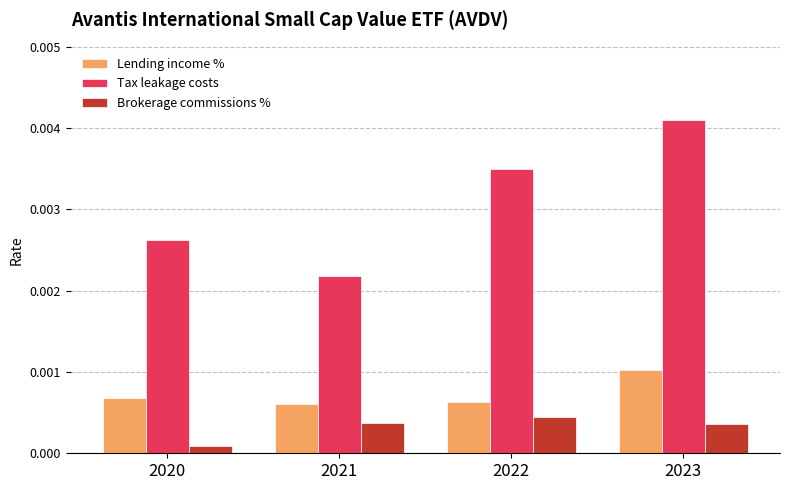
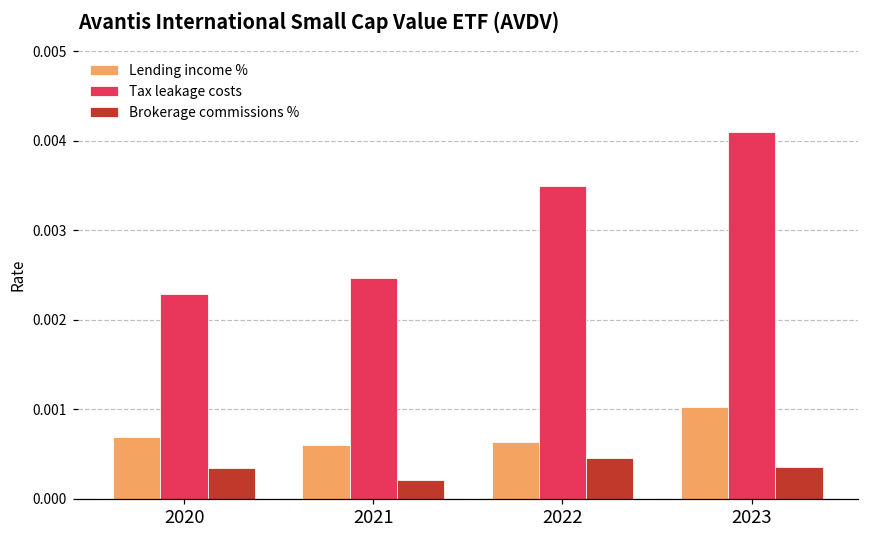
Tax leakage costs, 2020: 0.0026 -> 0.0023
Brokerage commissions %, 2020: 0.0001 -> 0.0003
Tax leakage costs, 2021: 0.0022 -> 0.0025
Brokerage commissions %, 2021: 0.0004 -> 0.0002
